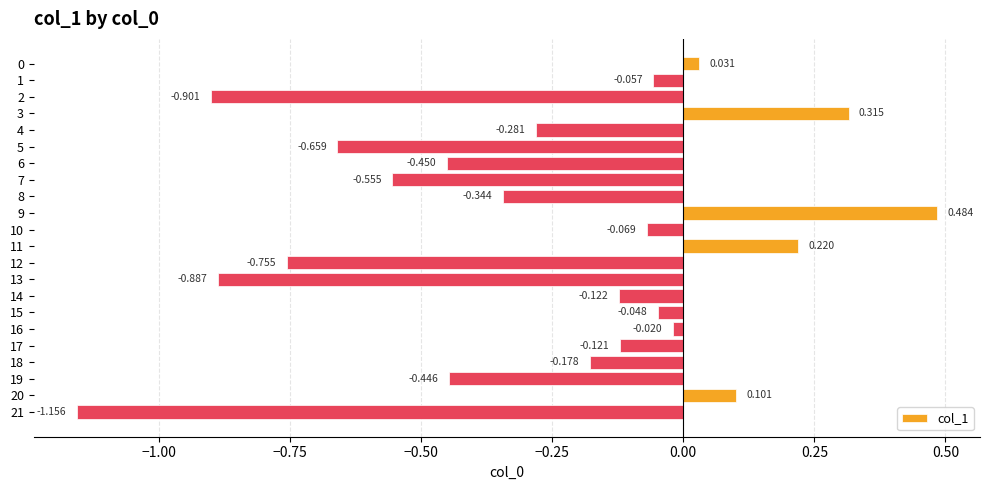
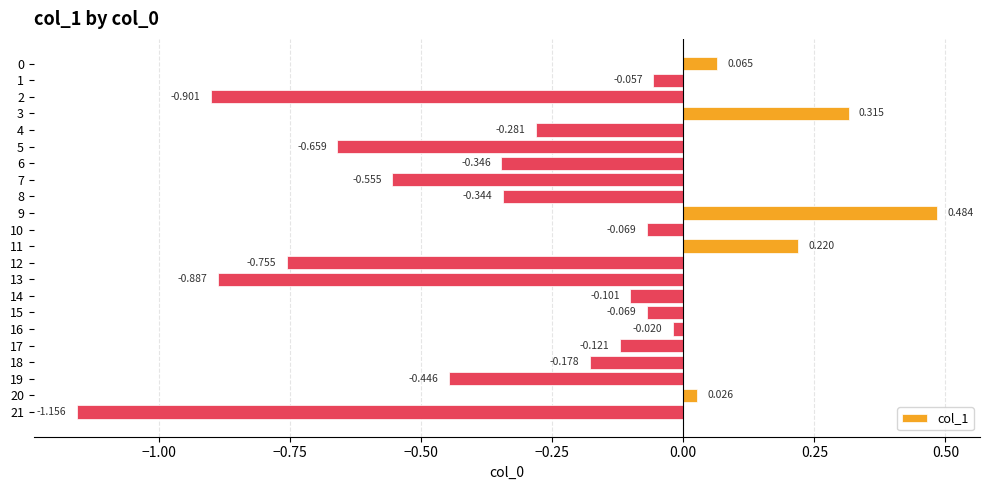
0: 0.031 -> 0.065
6: -0.450 -> -0.346
14: -0.122 -> -0.101
15: -0.048 -> -0.069
20: 0.101 -> 0.026
